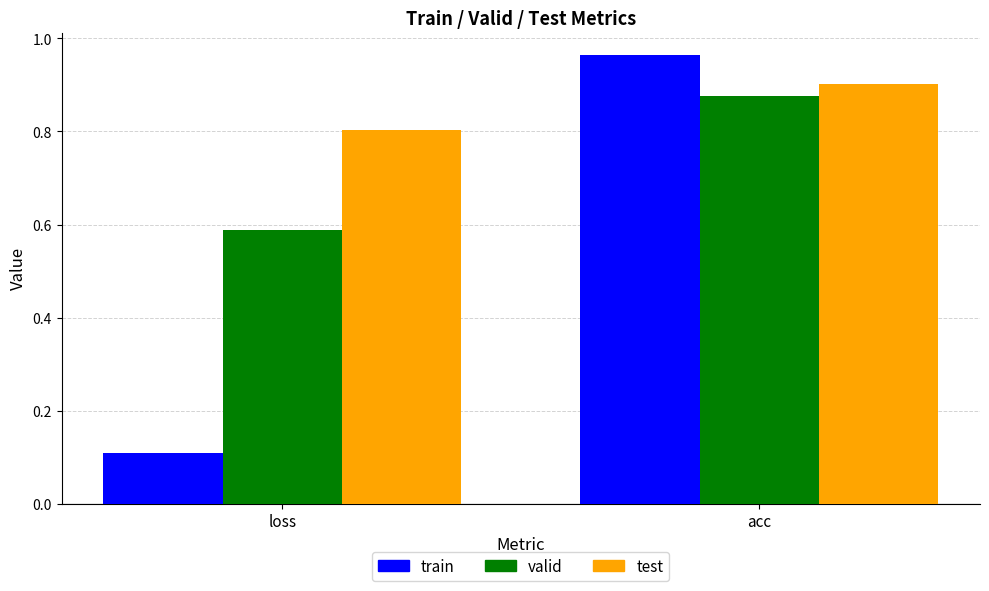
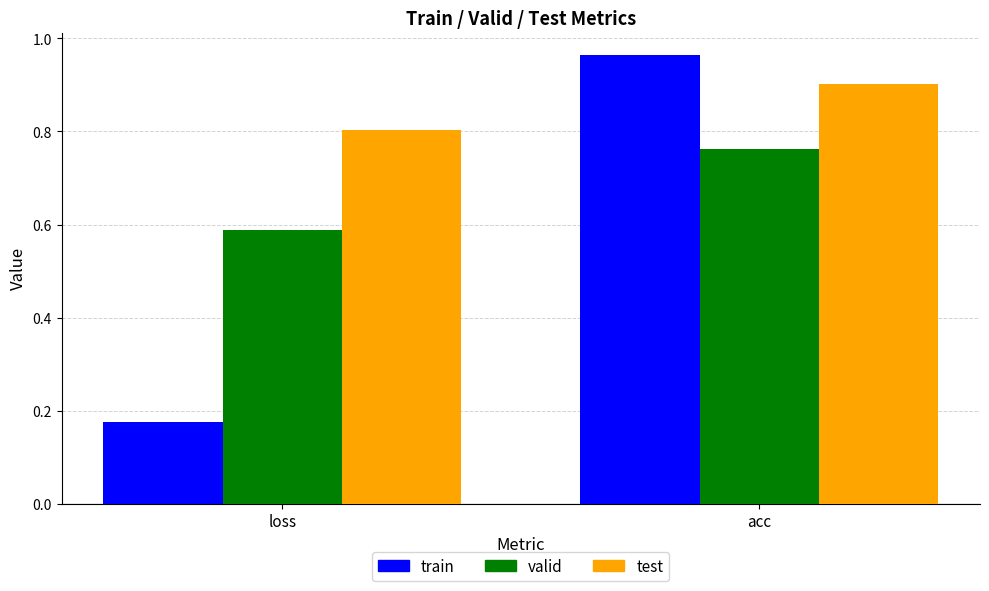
train, loss: 0.11 -> 0.17
valid, acc: 0.88 -> 0.76
